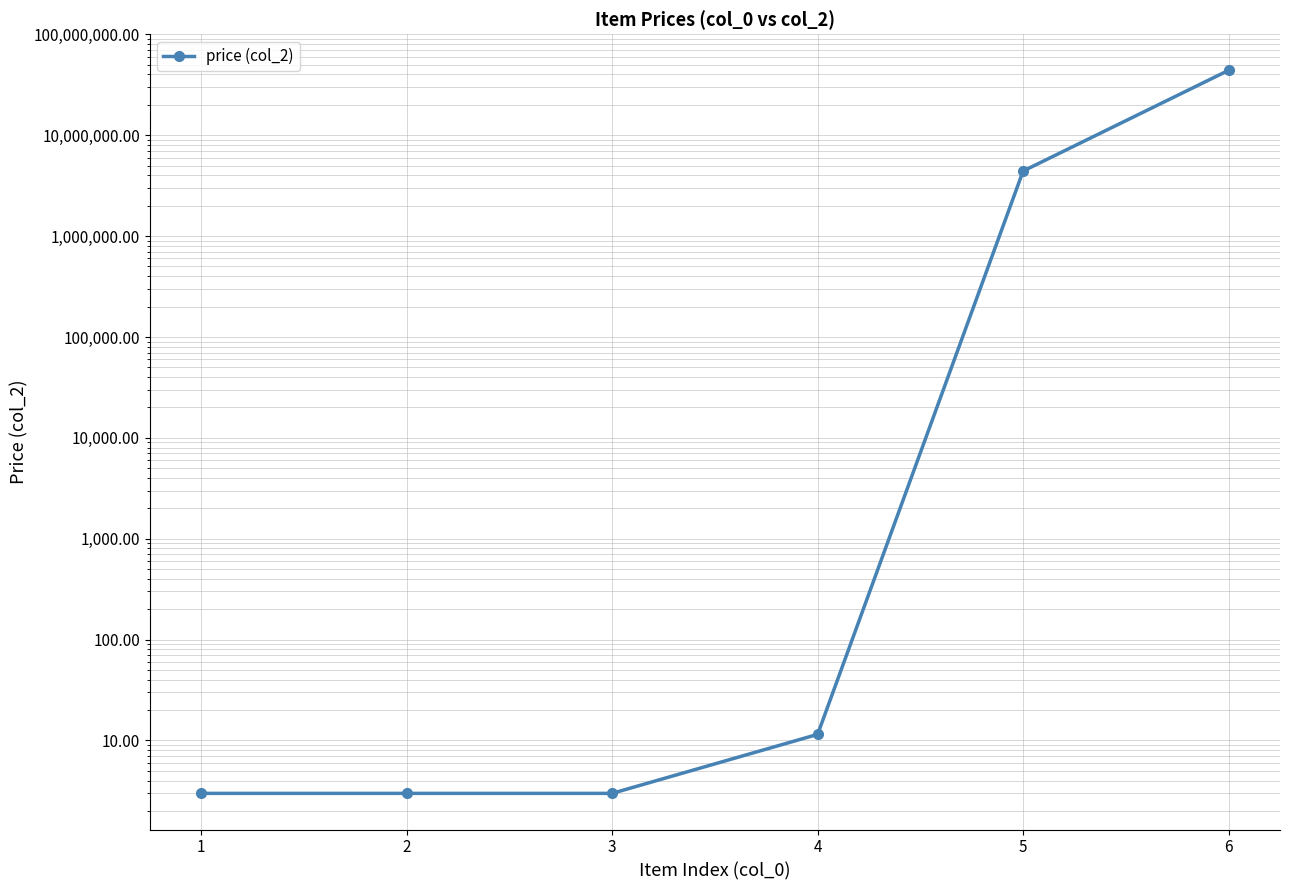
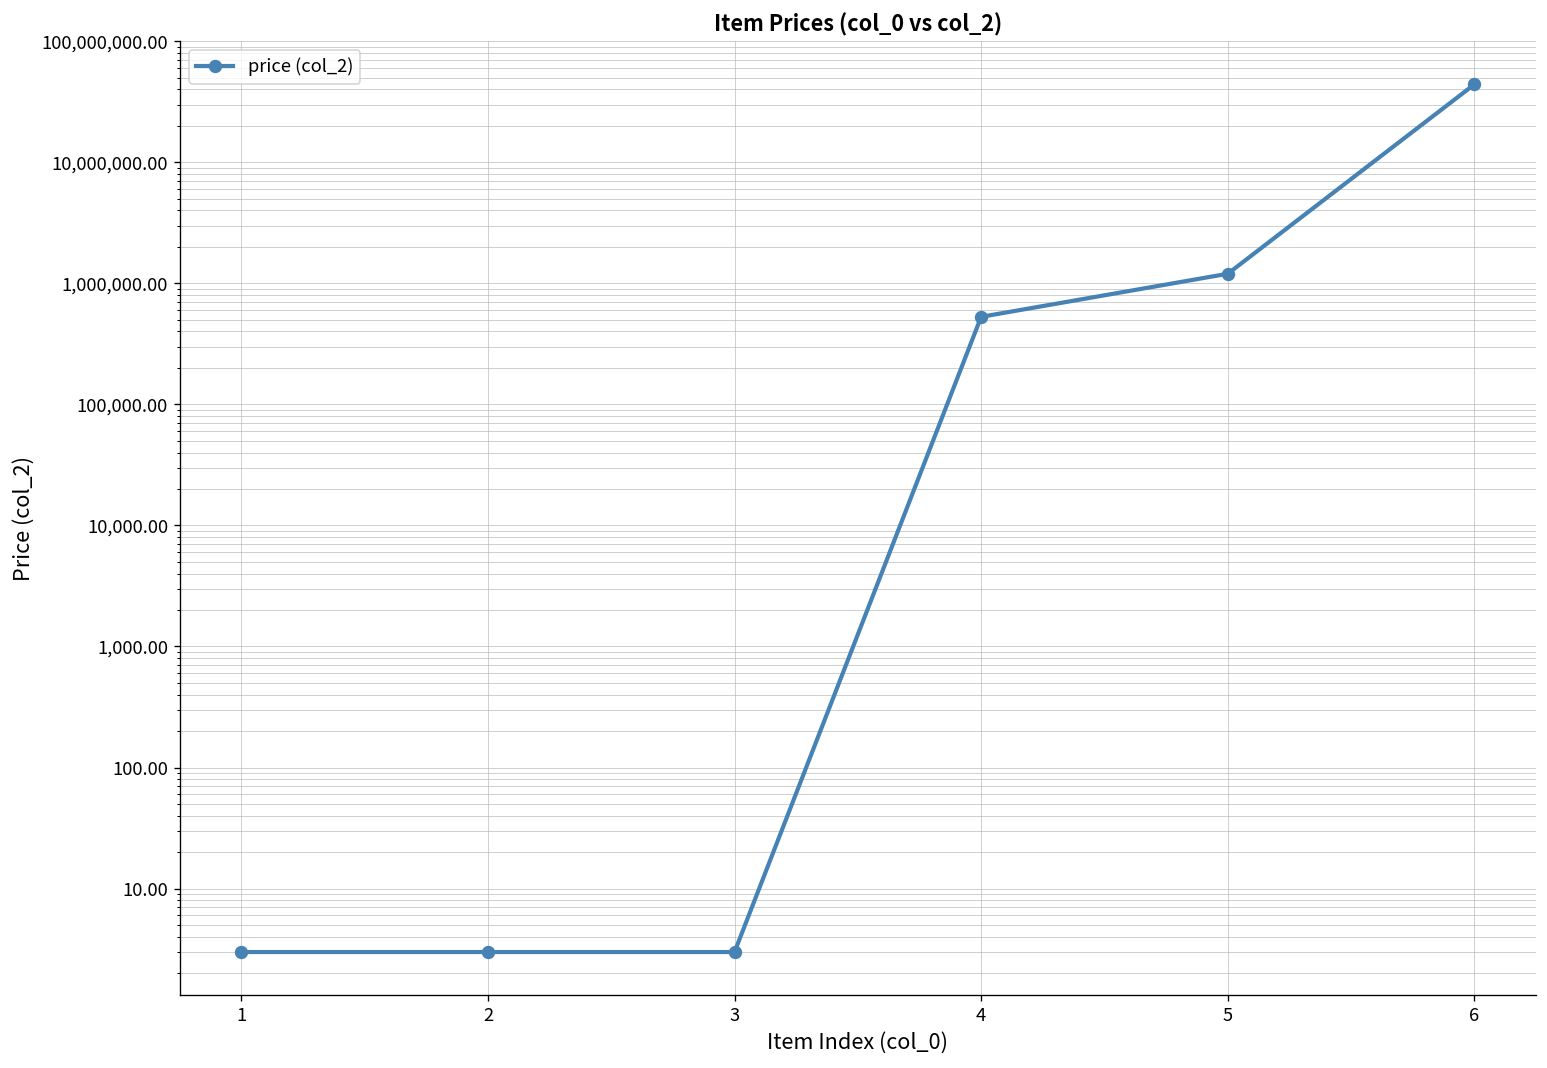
4: 11 -> 500,000
5: 4,000,000 -> 1,200,000
